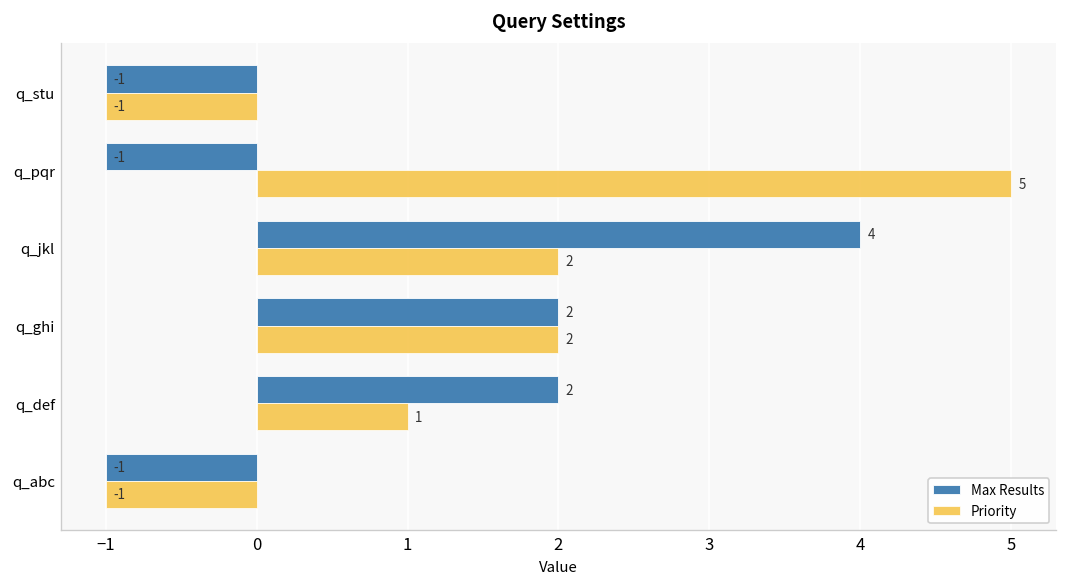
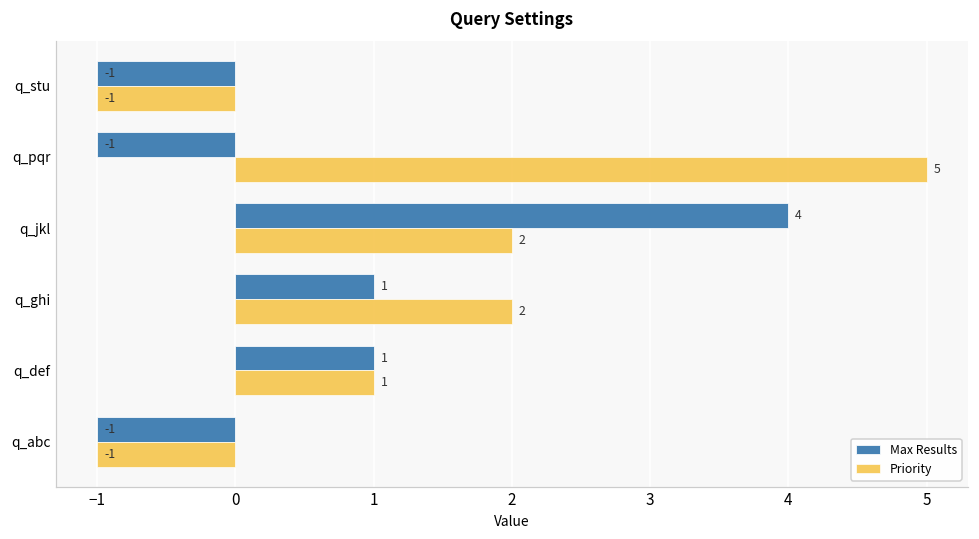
Max Results, q_ghi: 2 -> 1
Max Results, q_def: 2 -> 1
